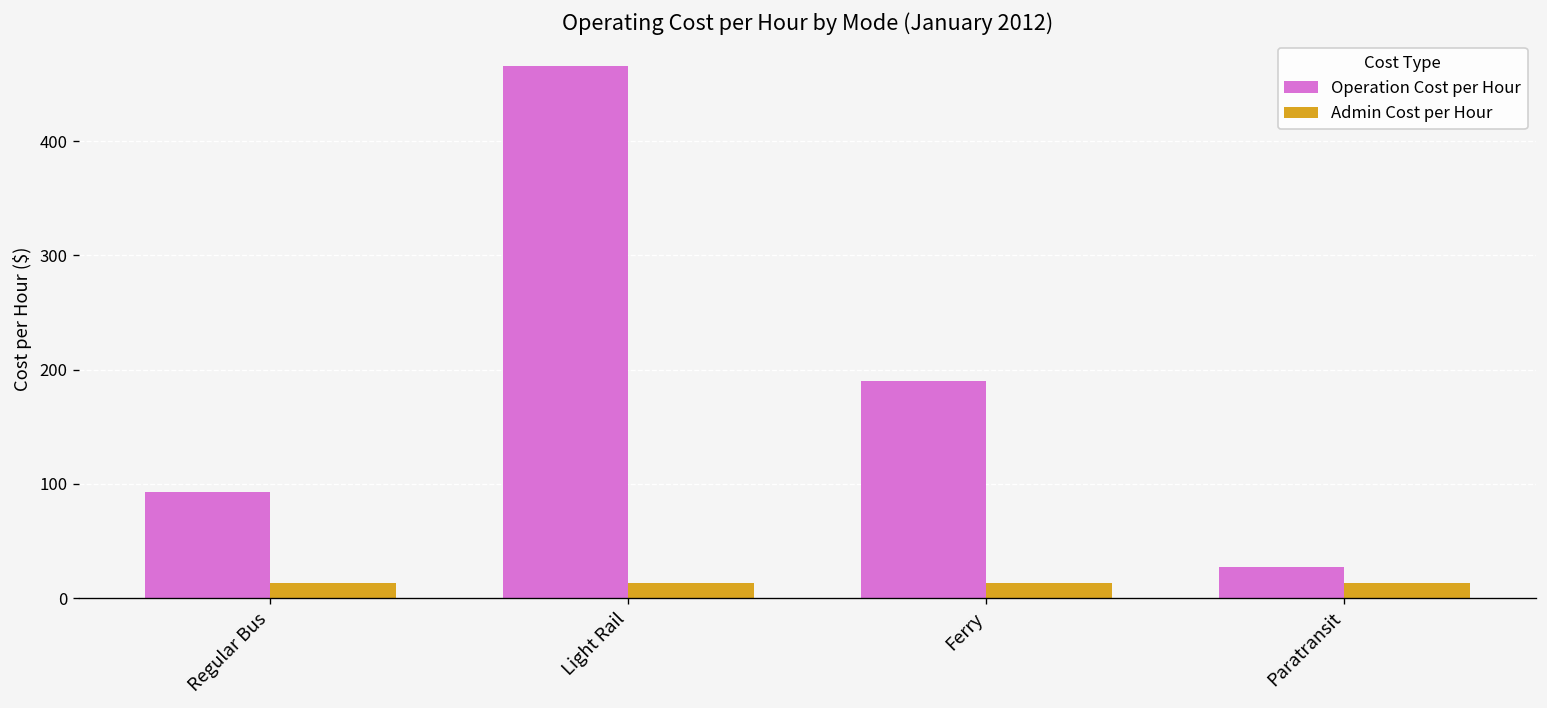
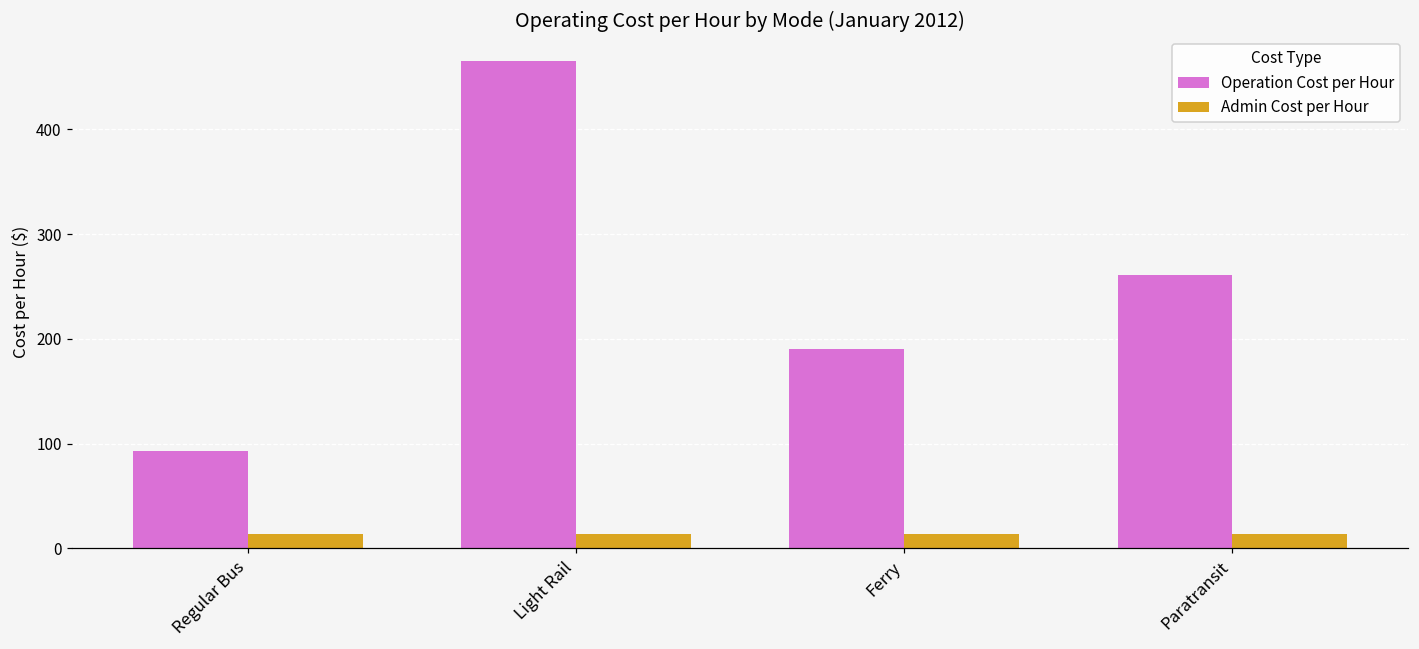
Operation Cost per Hour, Paratransit: 30 -> 260
